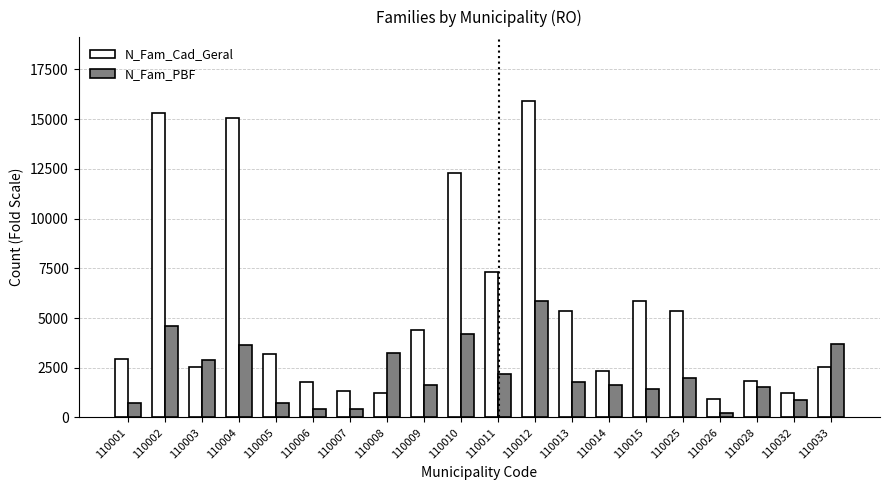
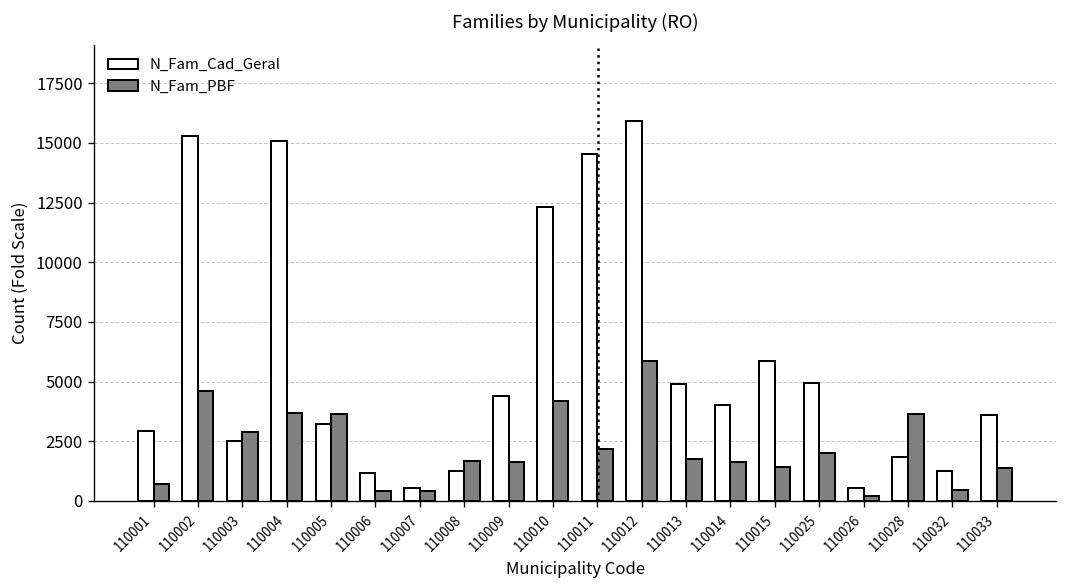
N_Fam_PBF, 110005: 800 -> 3700
N_Fam_Cad_Geral, 110006: 1800 -> 1200
N_Fam_Cad_Geral, 110007: 1300 -> 500
N_Fam_PBF, 110008: 3200 -> 1700
N_Fam_Cad_Geral, 110011: 7300 -> 14500
N_Fam_Cad_Geral, 110013: 5400 -> 4900
N_Fam_Cad_Geral, 110014: 2400 -> 4000
N_Fam_Cad_Geral, 110025: 5400 -> 4900
N_Fam_Cad_Geral, 110026: 900 -> 500
N_Fam_PBF, 110028: 1500 -> 3700
N_Fam_PBF, 110032: 900 -> 500
N_Fam_Cad_Geral, 110033: 2500 -> 3600
N_Fam_PBF, 110033: 3700 -> 1400
